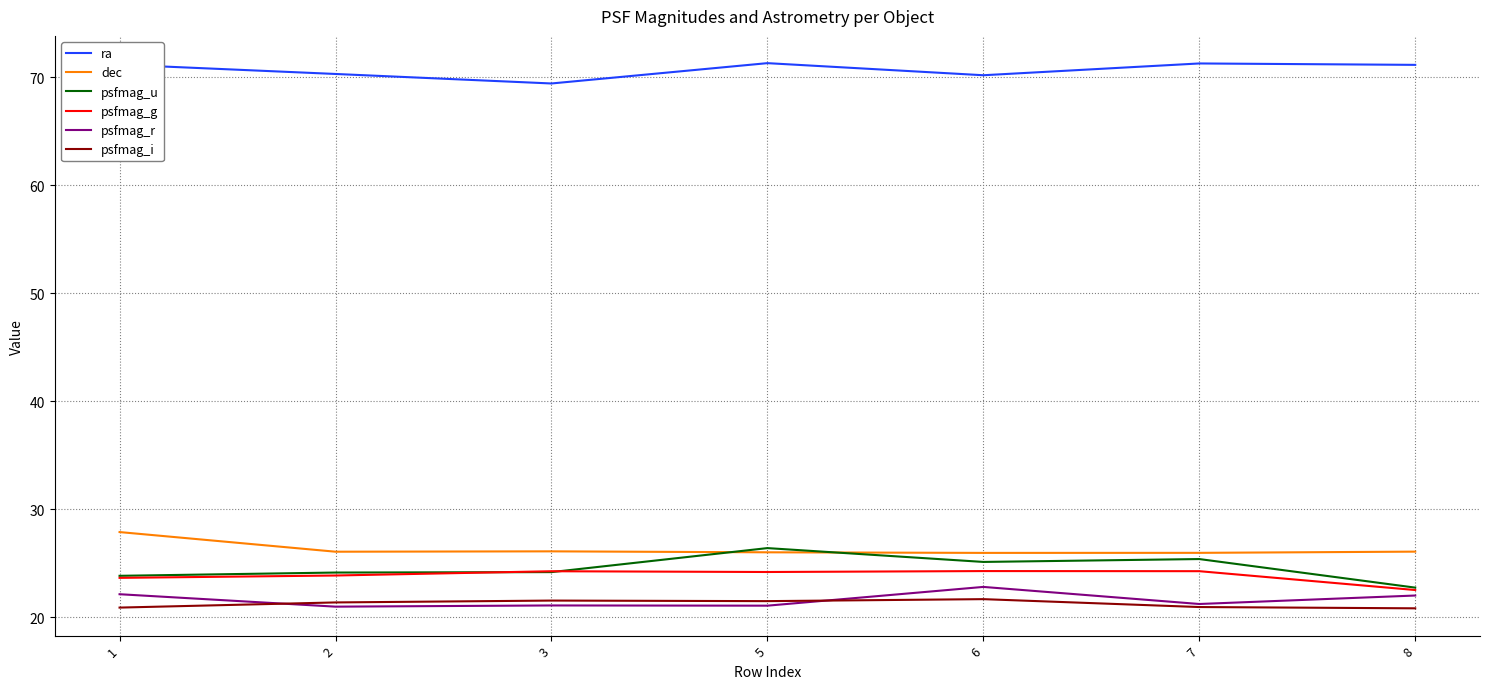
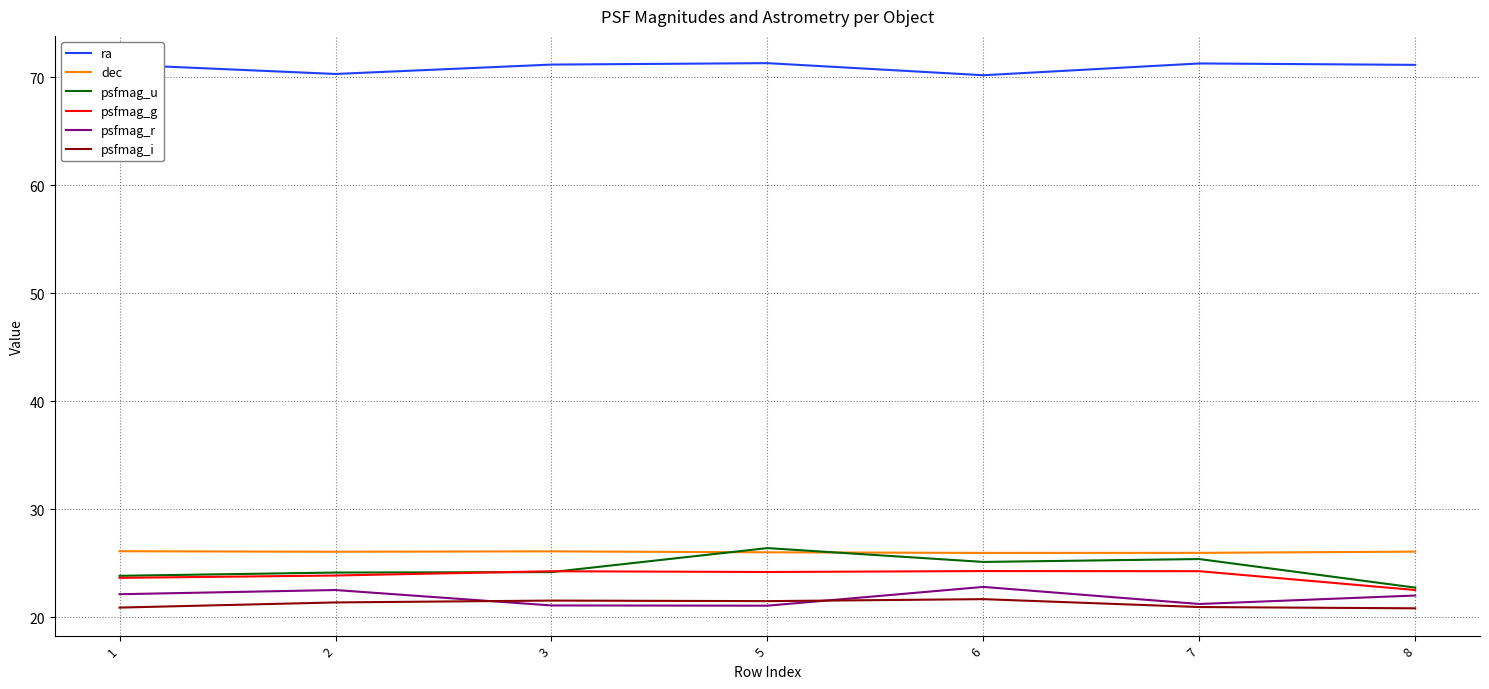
dec, 1: 27.9 -> 26.1
psfmag_r, 2: 21.0 -> 22.5
ra, 3: 69.4 -> 71.2
